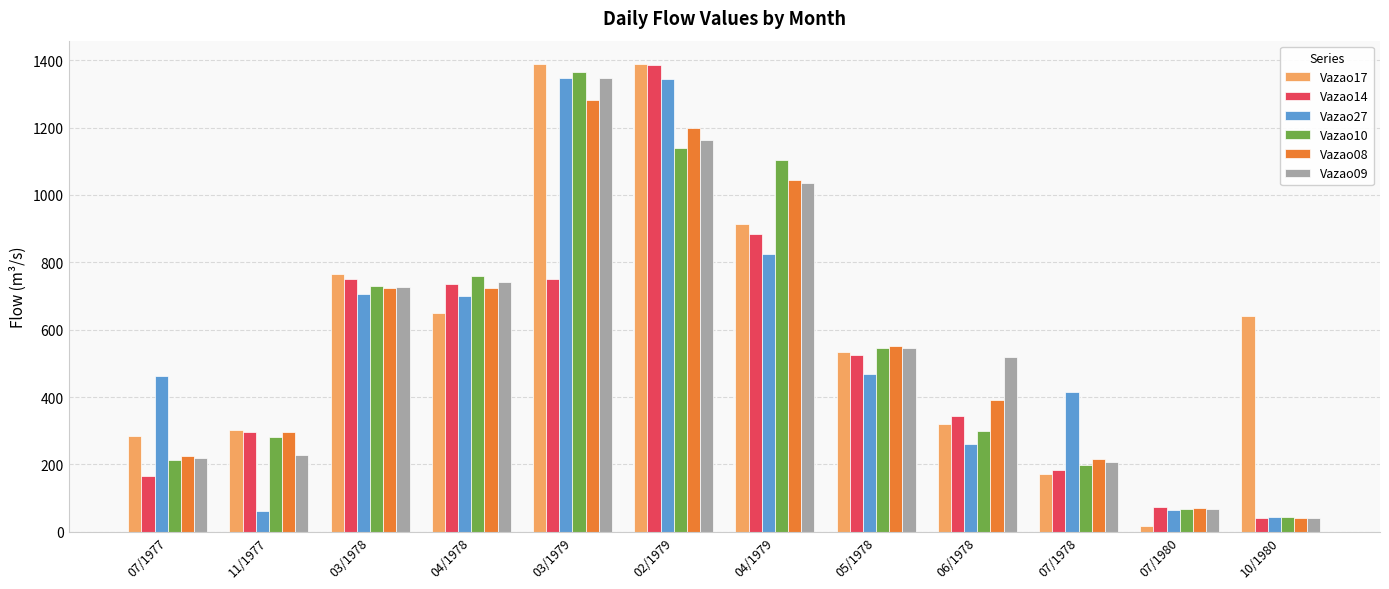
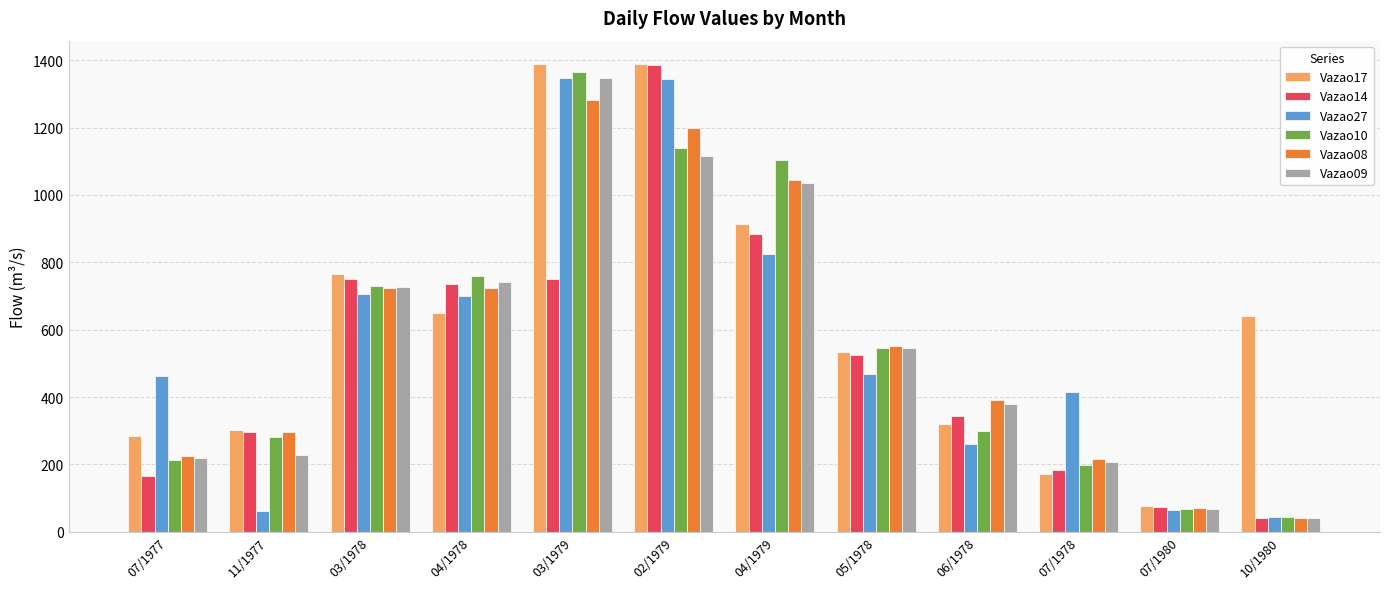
Vazao09, 02/1979: 1160 -> 1120
Vazao09, 06/1978: 520 -> 380
Vazao17, 07/1980: 20 -> 80
